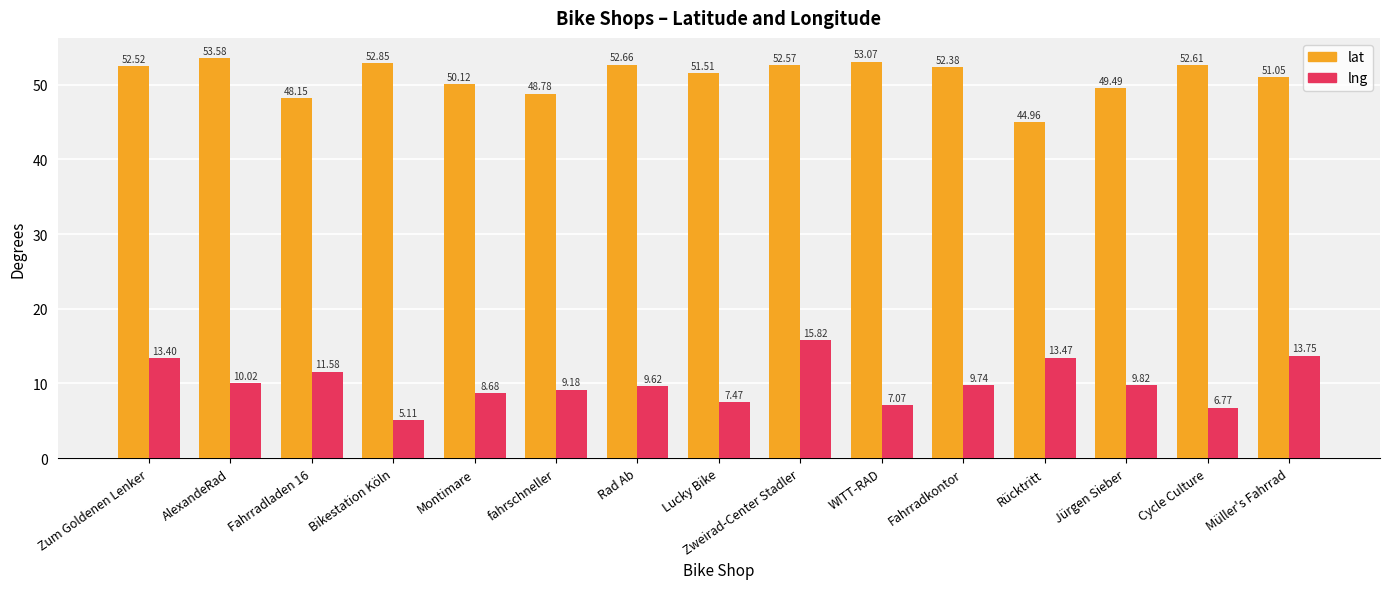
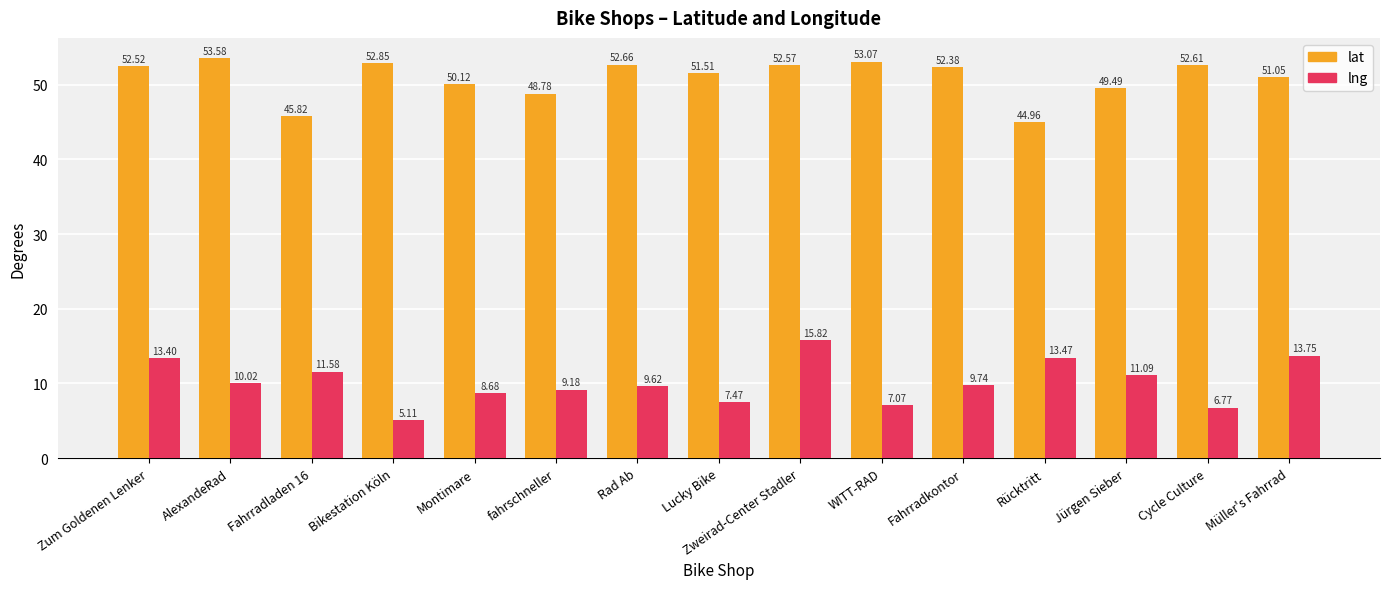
lat, Fahrradladen 16: 48.15 -> 45.82
lng, Jürgen Sieber: 9.82 -> 11.09
